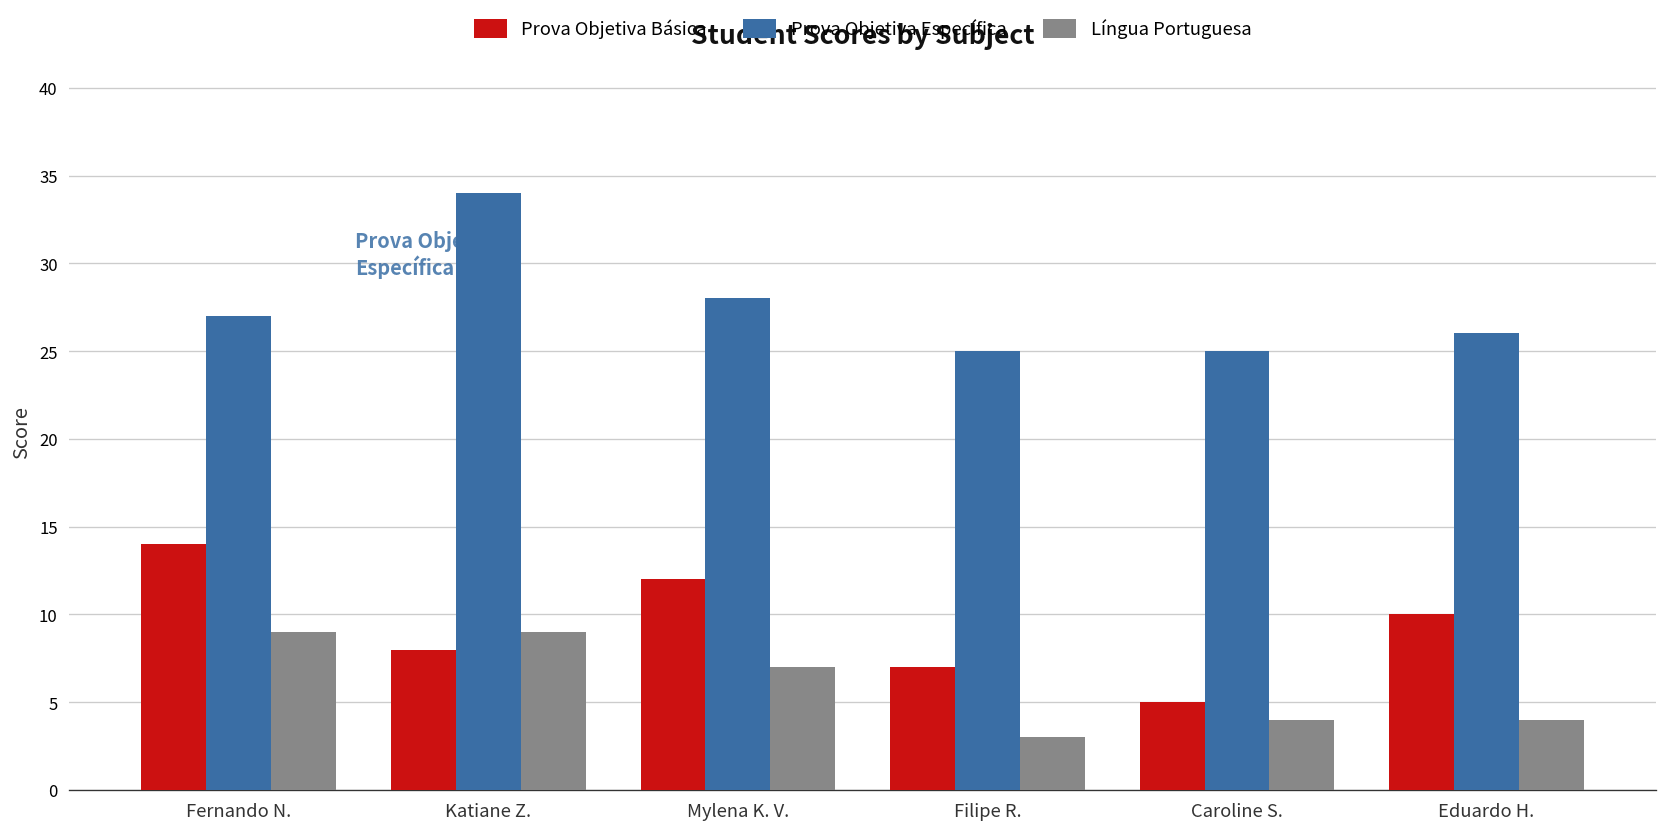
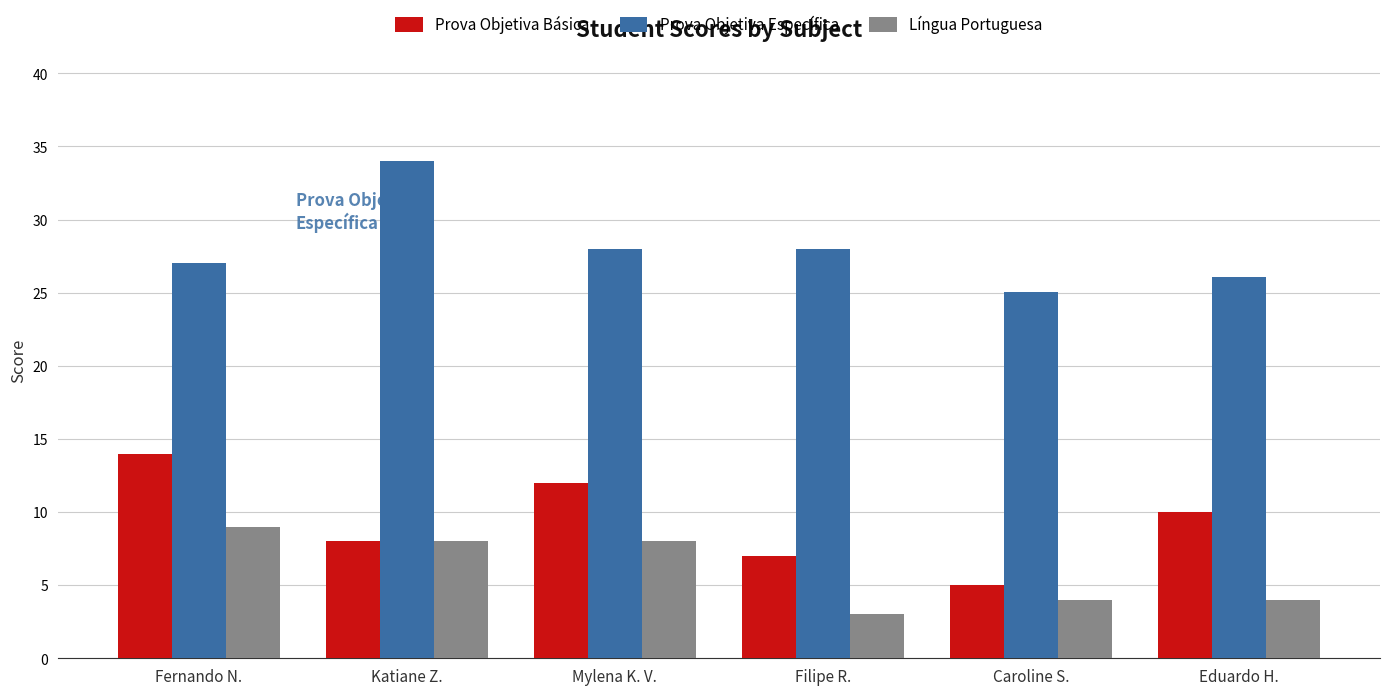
Língua Portuguesa, Katiane Z.: 9 -> 8
Língua Portuguesa, Mylena K. V.: 7 -> 8
Prova Objetiva Específica, Filipe R.: 25.0 -> 28.0
